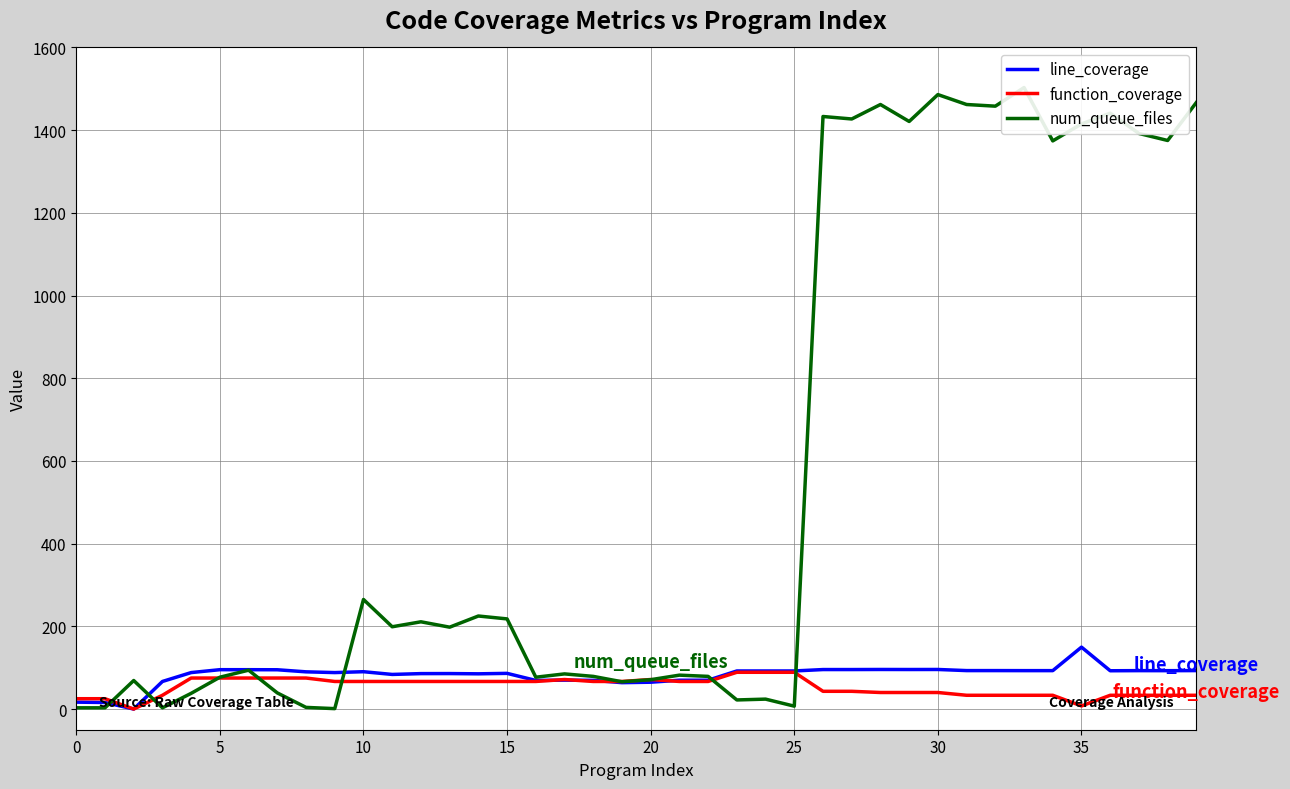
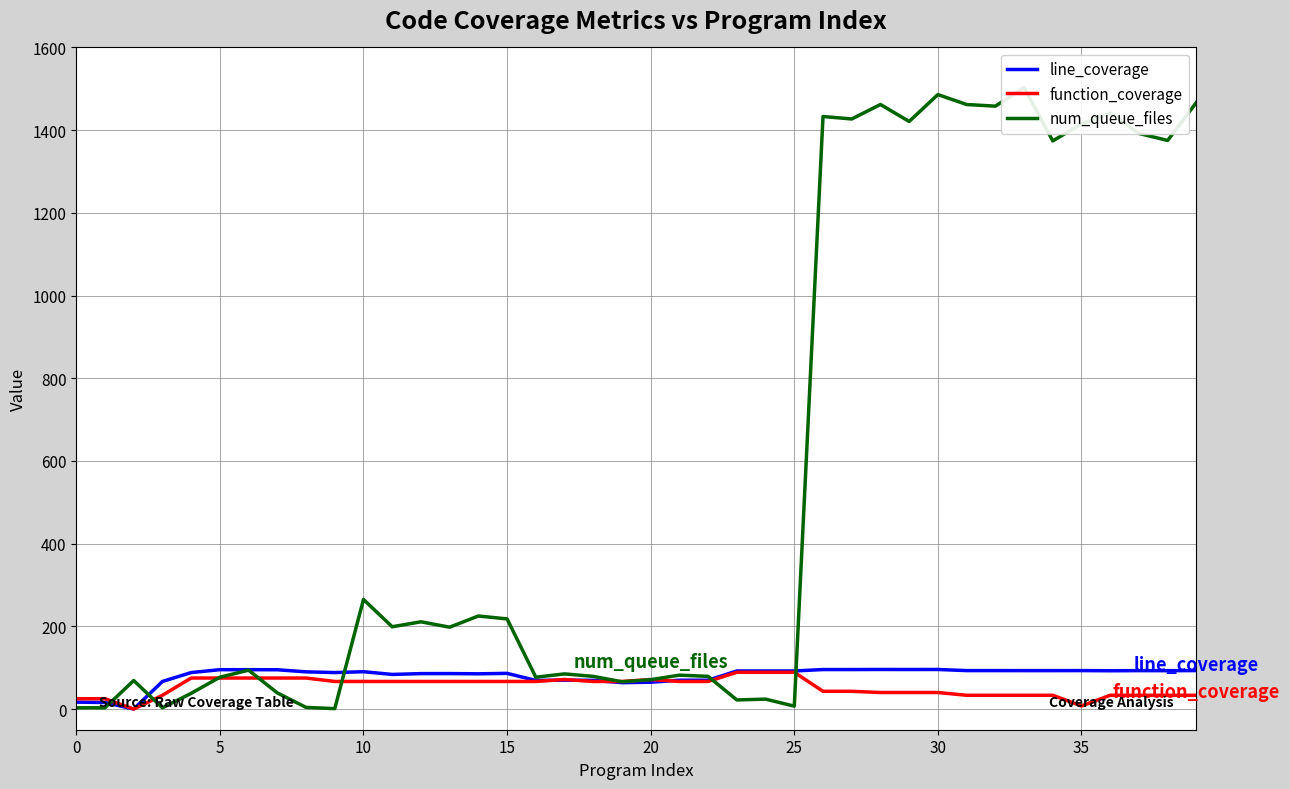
line_coverage, 35: 150 -> 90
